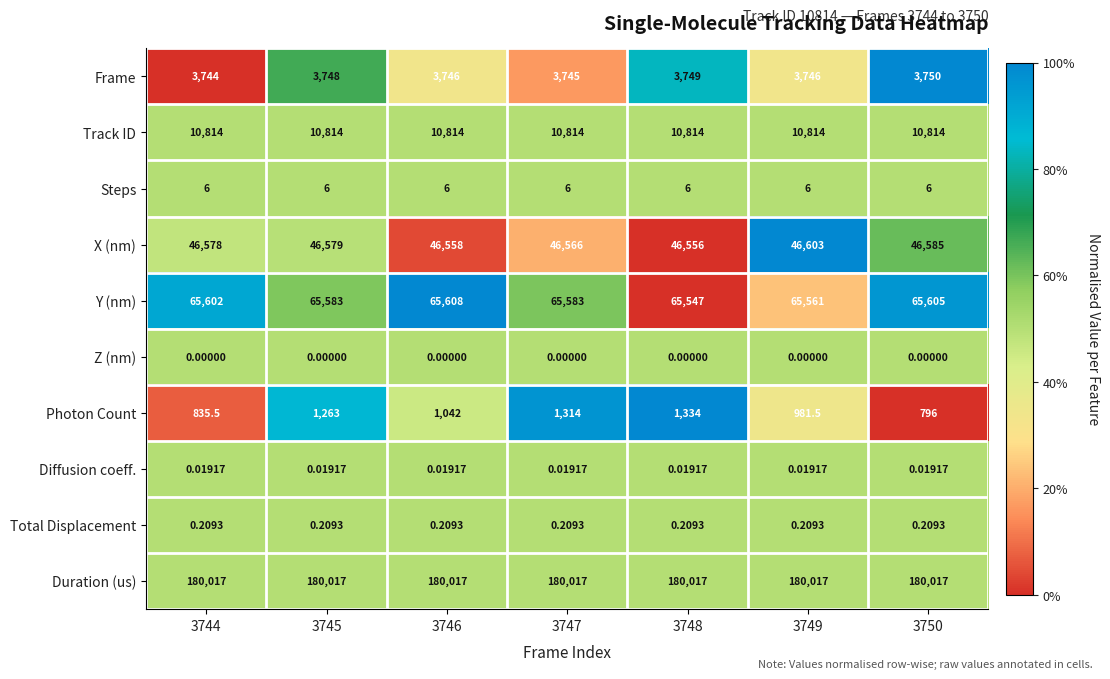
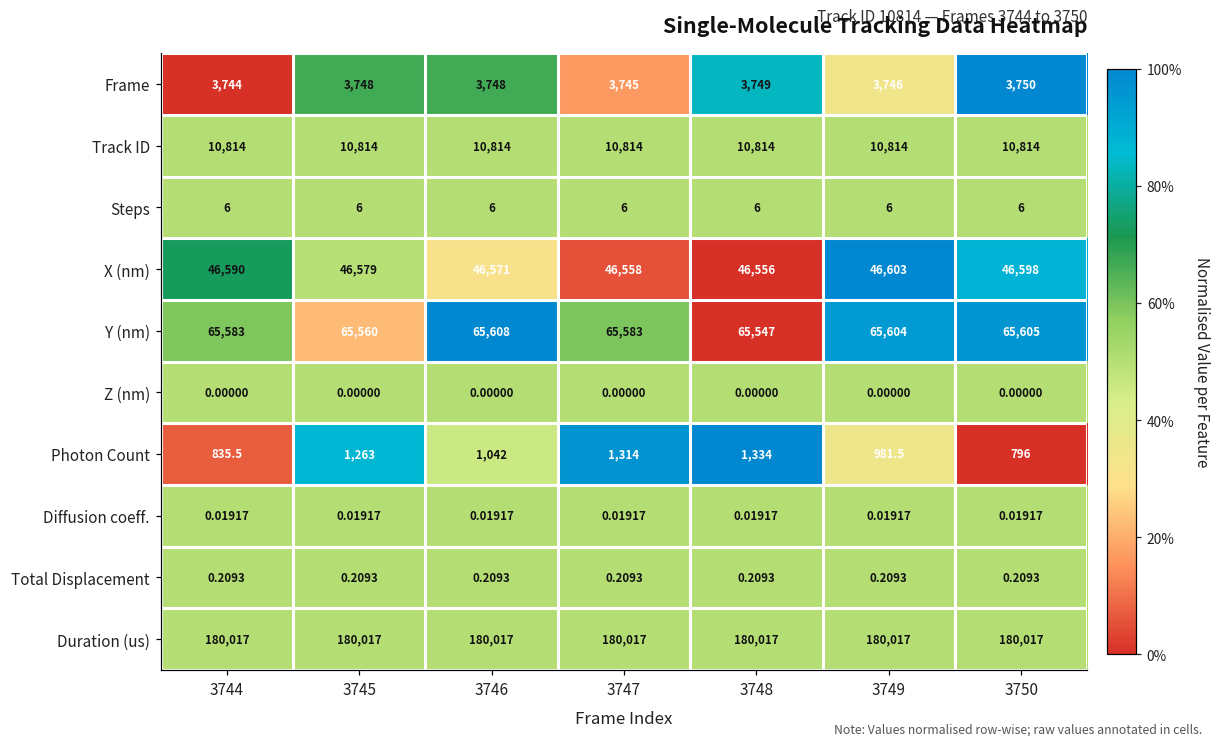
Frame, 3746: 3,746 -> 3,748
X (nm), 3744: 46,578 -> 46,590
X (nm), 3746: 46,558 -> 46,571
X (nm), 3747: 46,566 -> 46,558
X (nm), 3750: 46,585 -> 46,598
Y (nm), 3744: 65,602 -> 65,583
Y (nm), 3745: 65,583 -> 65,560
Y (nm), 3749: 65,561 -> 65,604
